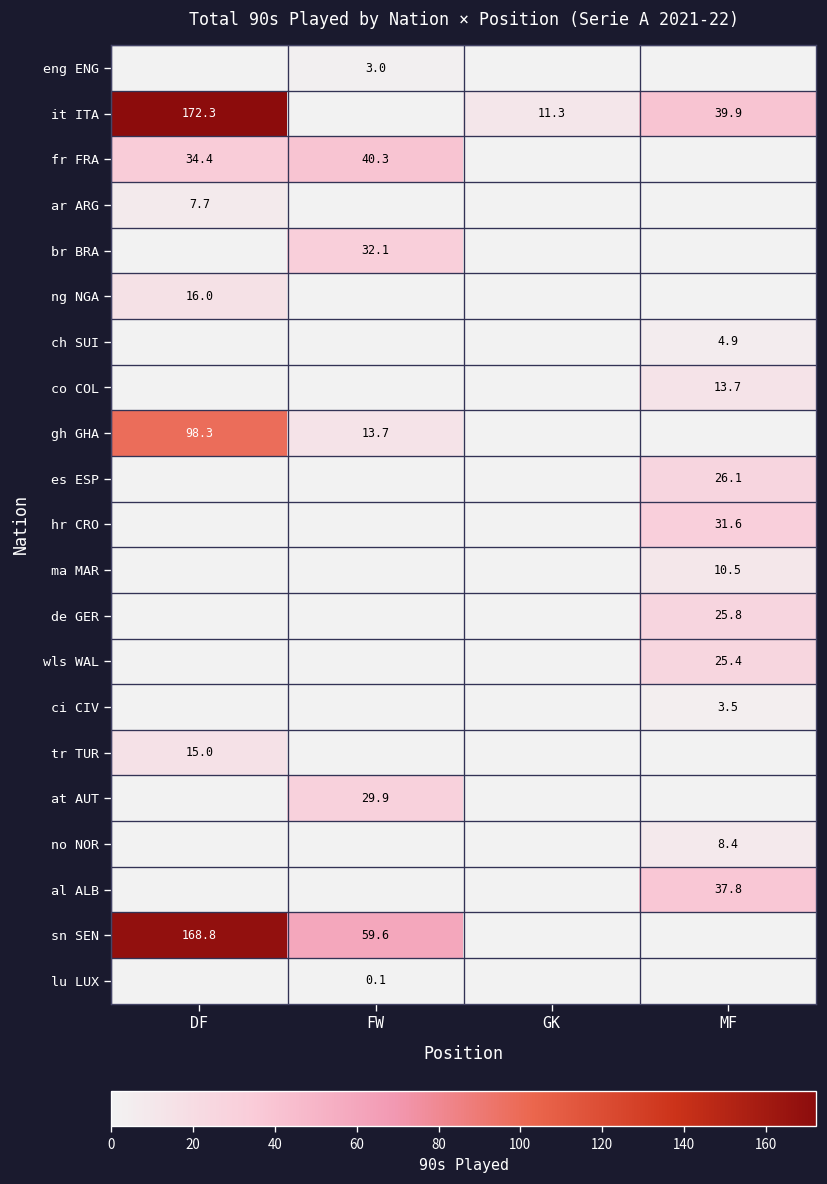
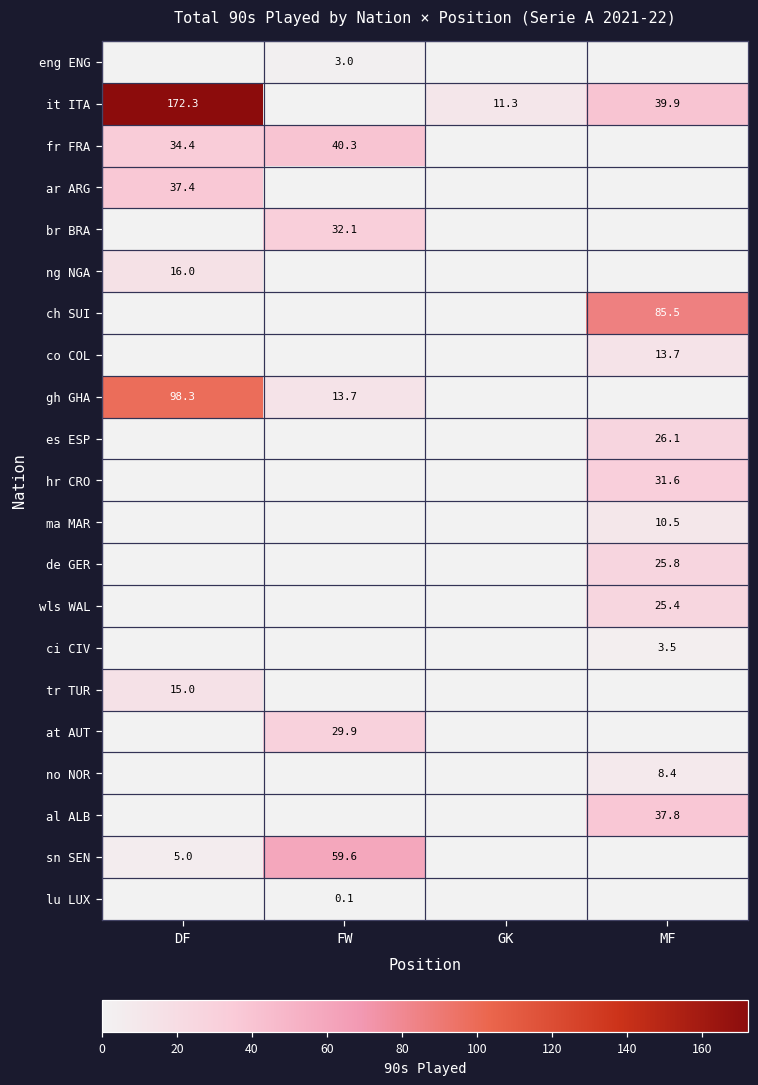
ar ARG, DF: 7.7 -> 37.4
ch SUI, MF: 4.9 -> 85.5
sn SEN, DF: 168.8 -> 5.0
